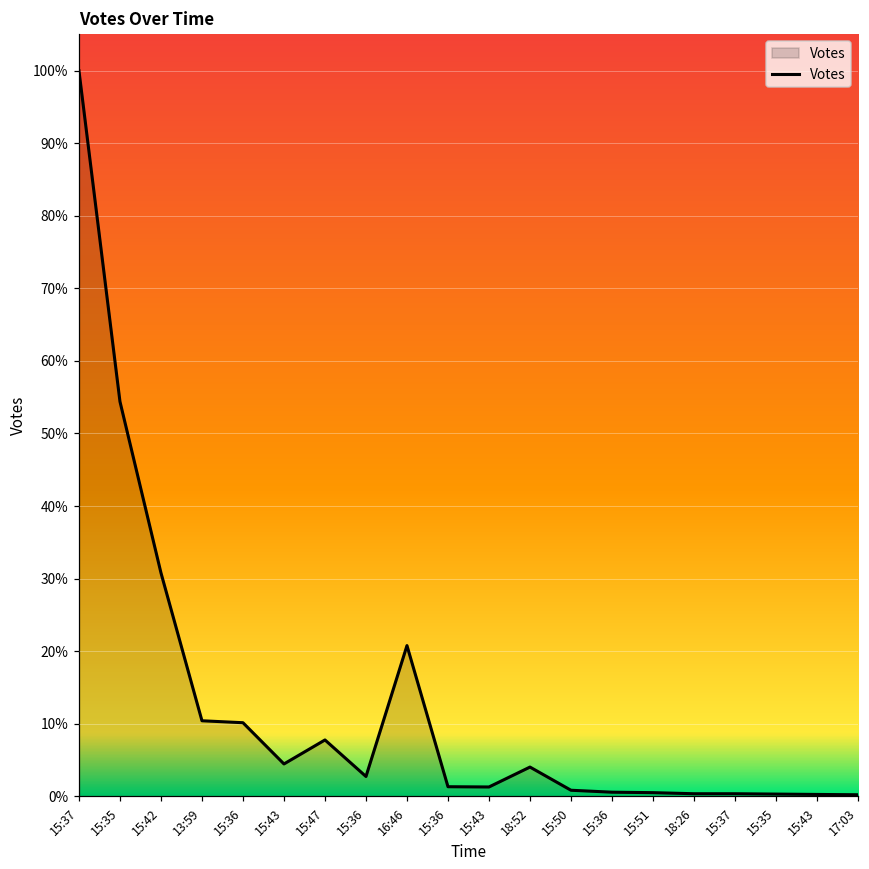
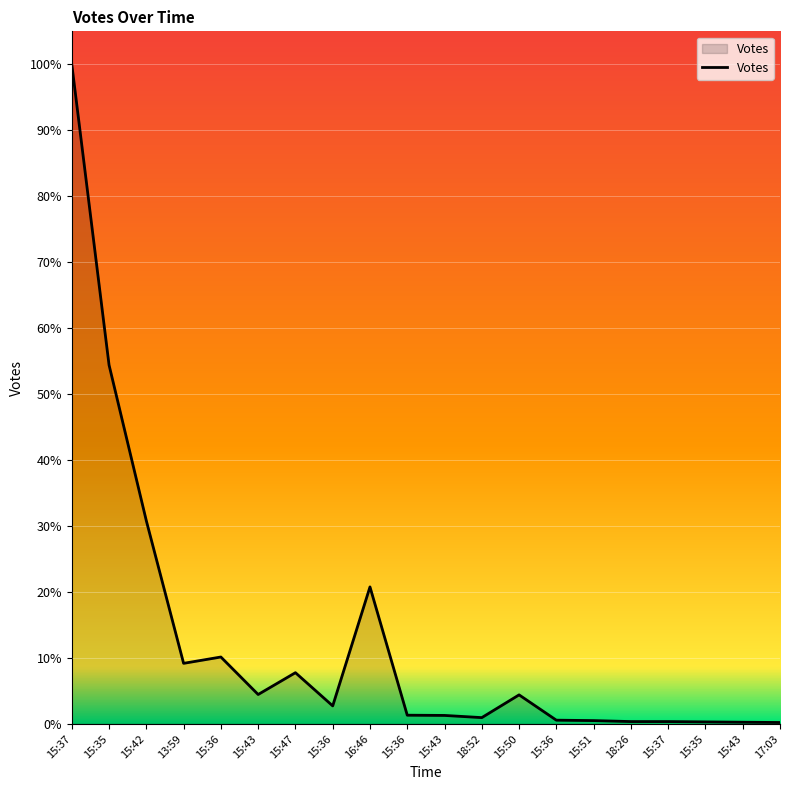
13:59: 10% -> 9%
18:52: 4% -> 1%
15:50: 1% -> 4%
